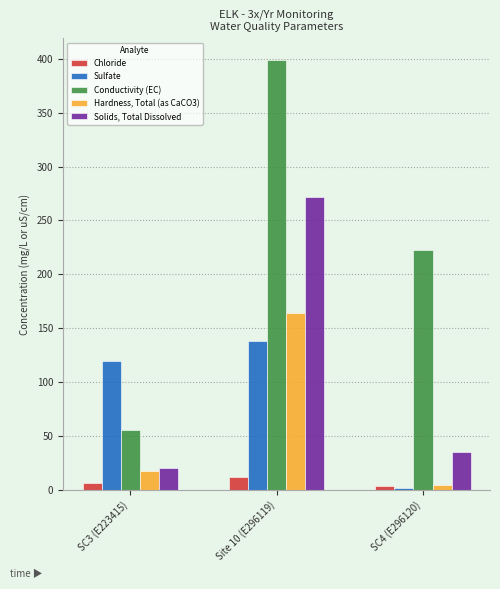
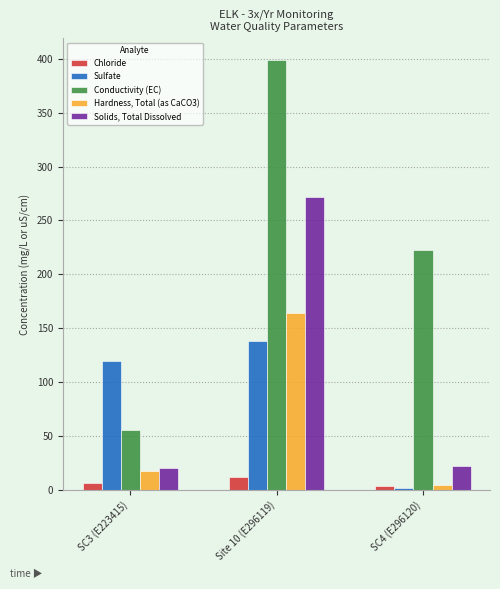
Solids, Total Dissolved, SC4 (E296120): 35 -> 22
